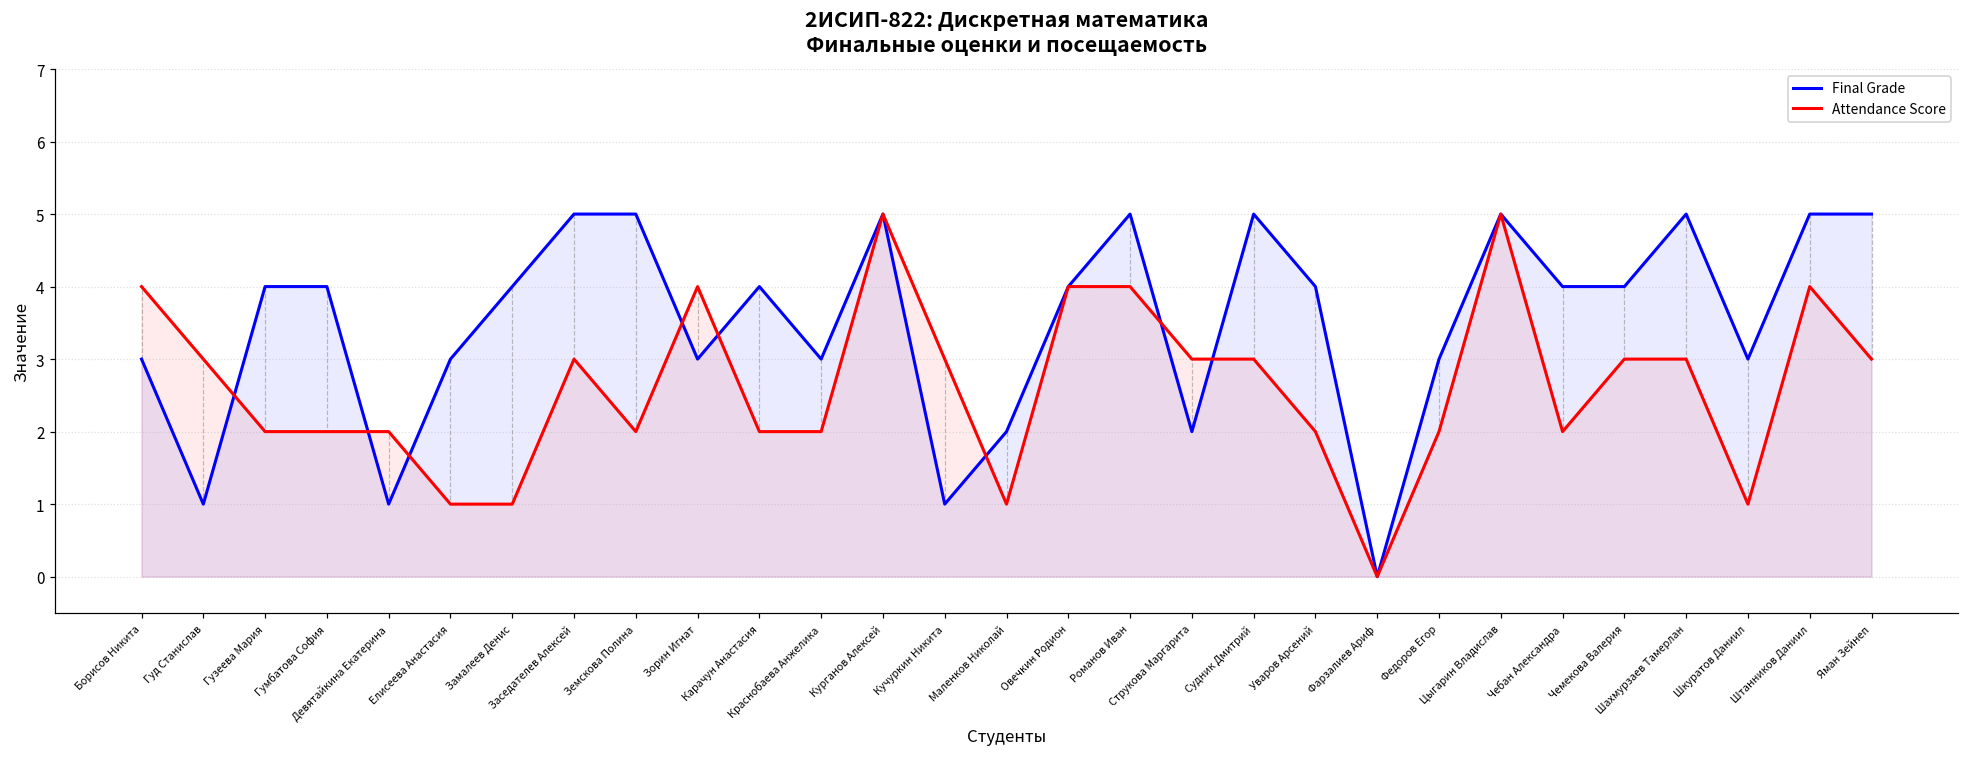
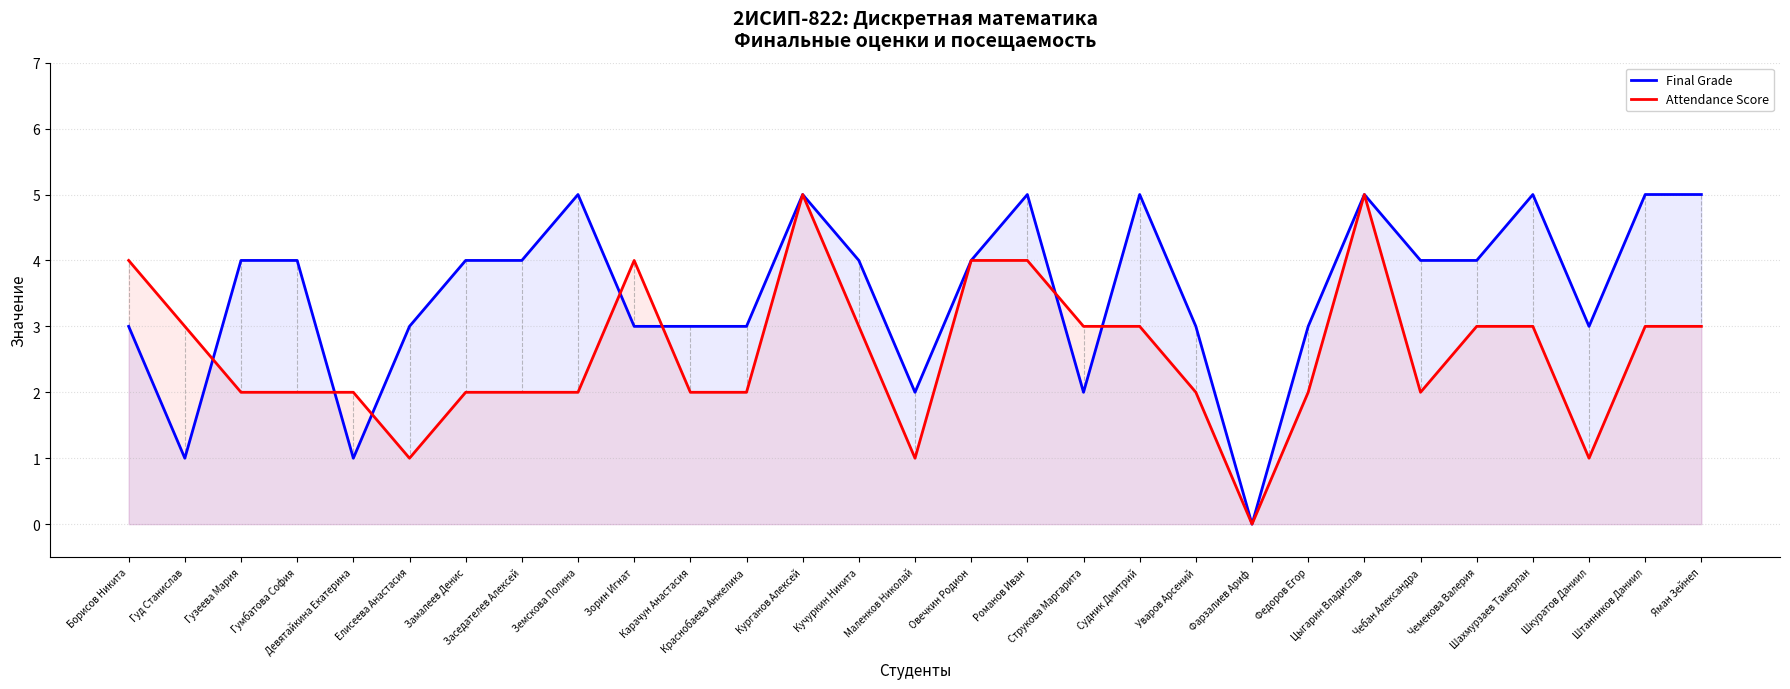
Attendance Score, Замалеев Денис: 1 -> 2
Final Grade, Заседателев Алексей: 5 -> 4
Attendance Score, Заседателев Алексей: 3 -> 2
Final Grade, Карачун Анастасия: 4 -> 3
Final Grade, Кучуркин Никита: 1 -> 4
Final Grade, Уваров Арсений: 4 -> 3
Attendance Score, Штанников Даниил: 4 -> 3
